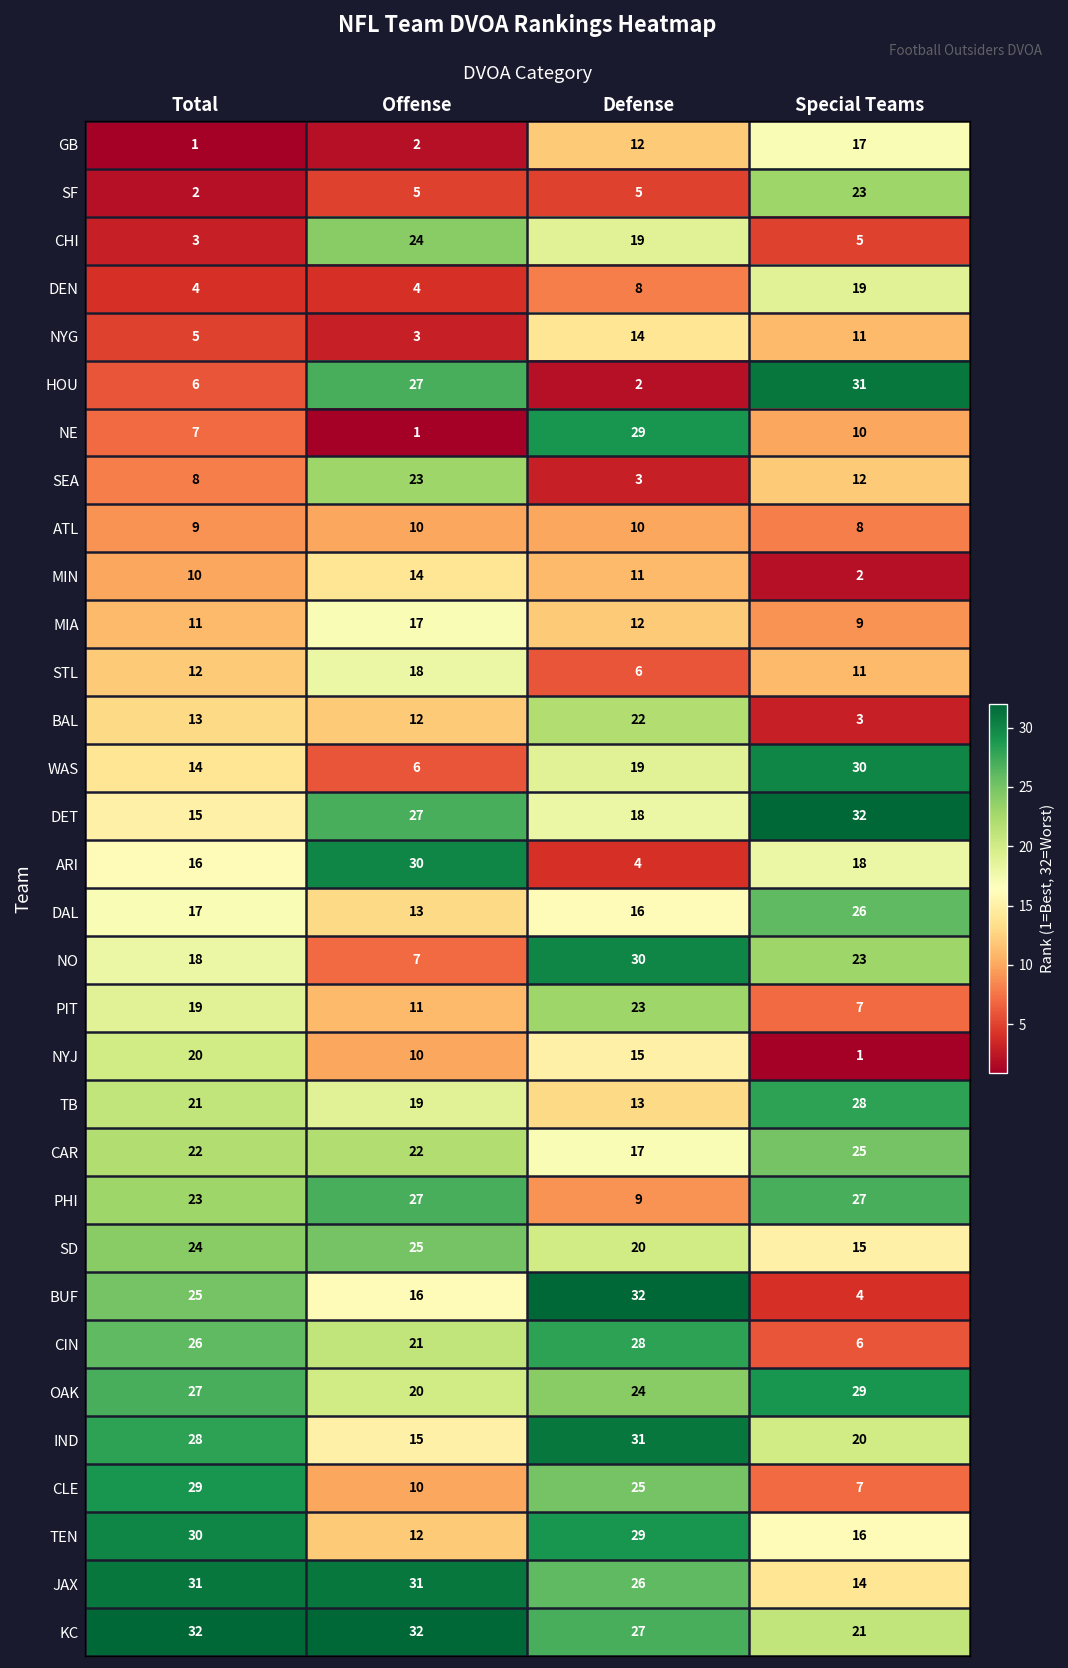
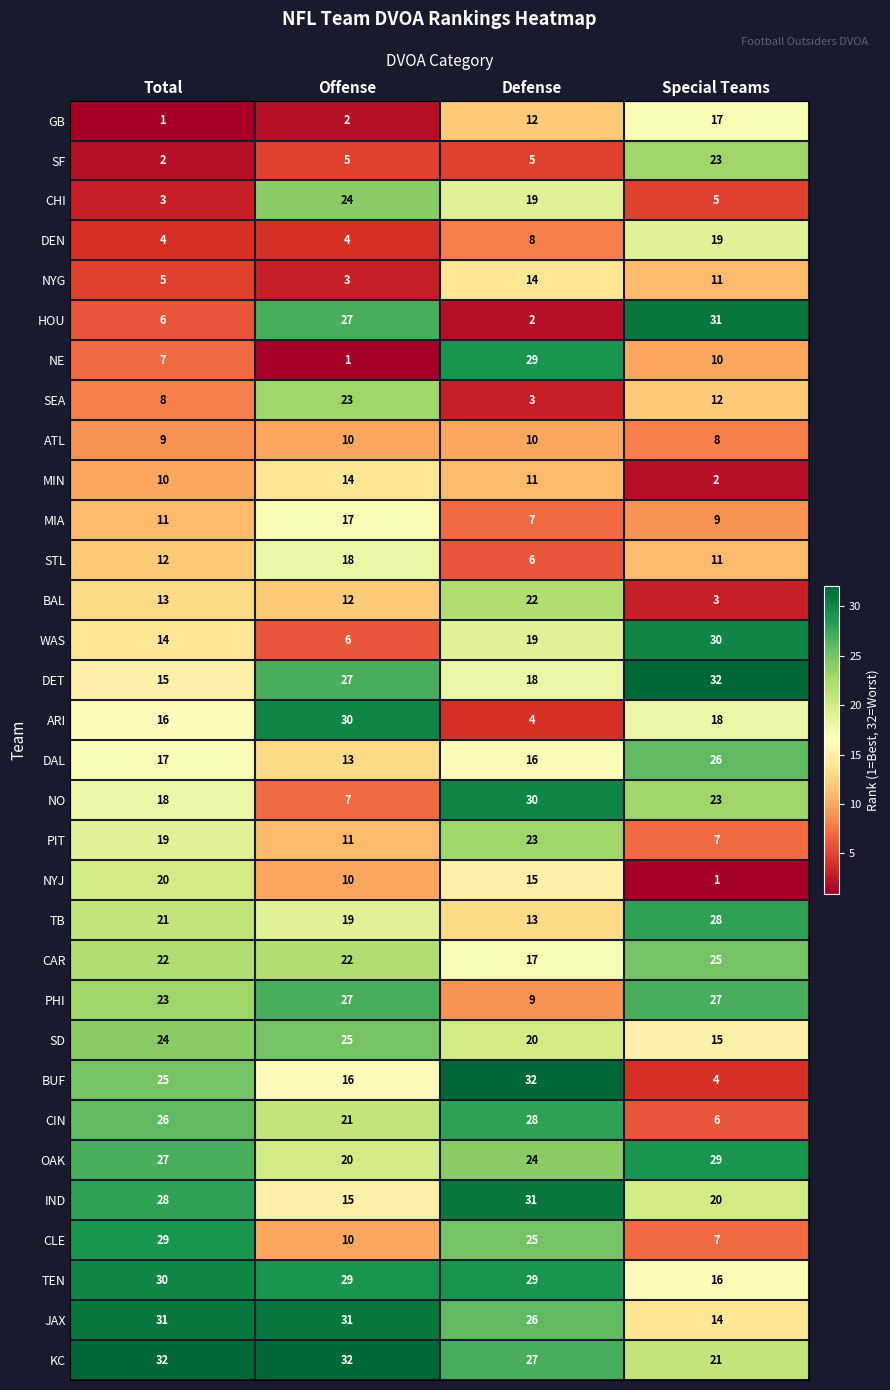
MIA, Defense: 12 -> 7
TEN, Offense: 12 -> 29
